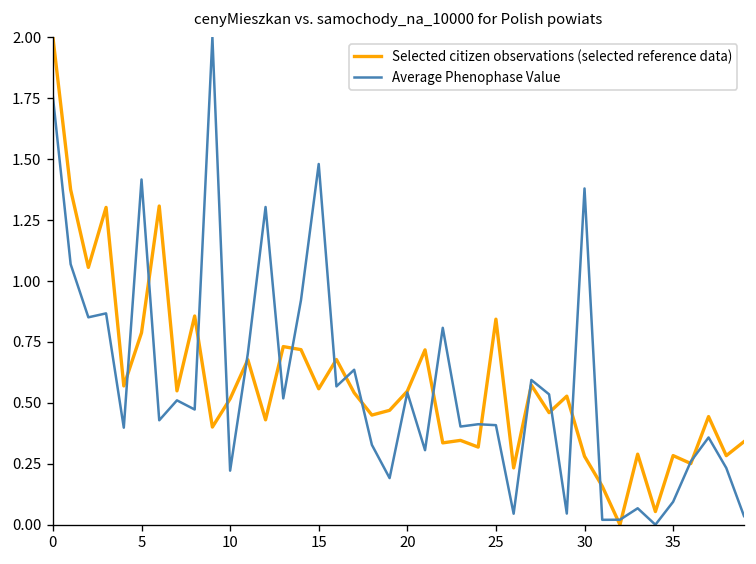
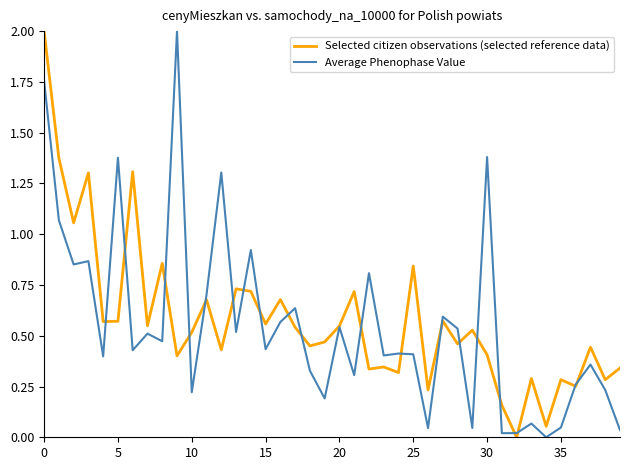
Selected citizen observations (selected reference data), 5: 0.79 -> 0.57
Average Phenophase Value, 5: 1.42 -> 1.38
Average Phenophase Value, 15: 1.48 -> 0.43
Selected citizen observations (selected reference data), 30: 0.28 -> 0.41
Average Phenophase Value, 35: 0.09 -> 0.05
